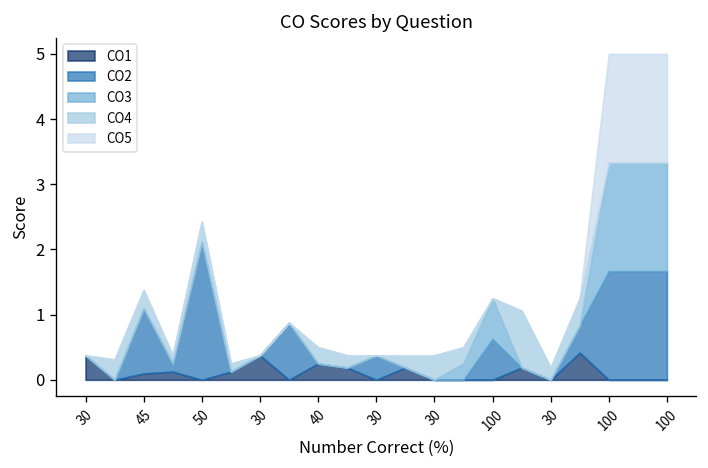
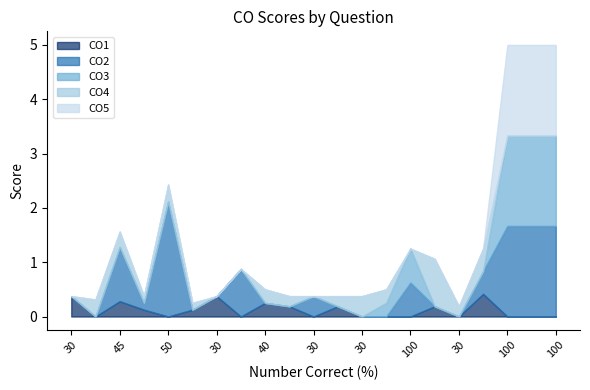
CO1, 45: 0.1 -> 0.3
